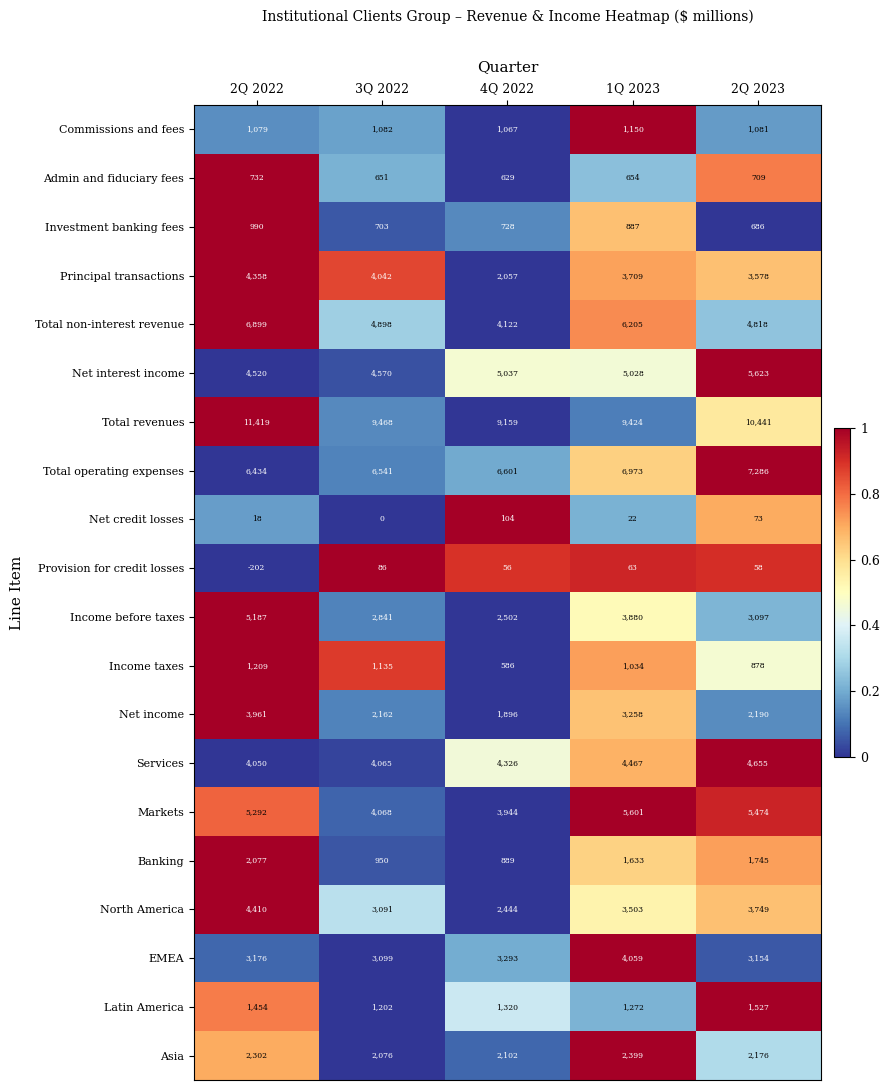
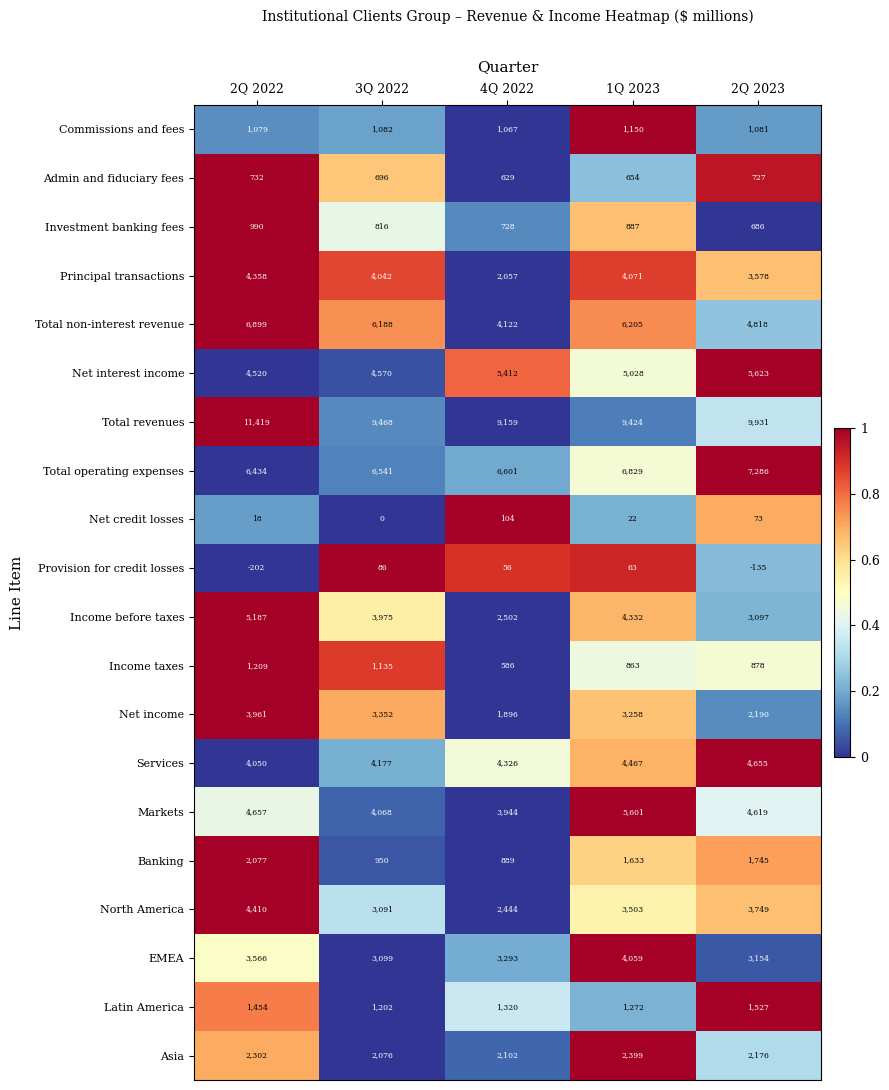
Admin and fiduciary fees, 3Q 2022: 651 -> 696
Admin and fiduciary fees, 2Q 2023: 709 -> 727
Investment banking fees, 3Q 2022: 703 -> 816
Principal transactions, 1Q 2023: 3,709 -> 4,071
Total non-interest revenue, 3Q 2022: 4,898 -> 6,188
Net interest income, 4Q 2022: 5,037 -> 5,412
Total revenues, 2Q 2023: 10,441 -> 9,931
Total operating expenses, 1Q 2023: 6,973 -> 6,829
Provision for credit losses, 2Q 2023: 58 -> -135
Income before taxes, 3Q 2022: 2,841 -> 3,975
Income before taxes, 1Q 2023: 3,880 -> 4,332
Income taxes, 1Q 2023: 1,034 -> 863
Net income, 3Q 2022: 2,162 -> 3,352
Services, 3Q 2022: 4,065 -> 4,177
Markets, 2Q 2022: 5,292 -> 4,657
Markets, 2Q 2023: 5,474 -> 4,619
EMEA, 2Q 2022: 3,176 -> 3,566
